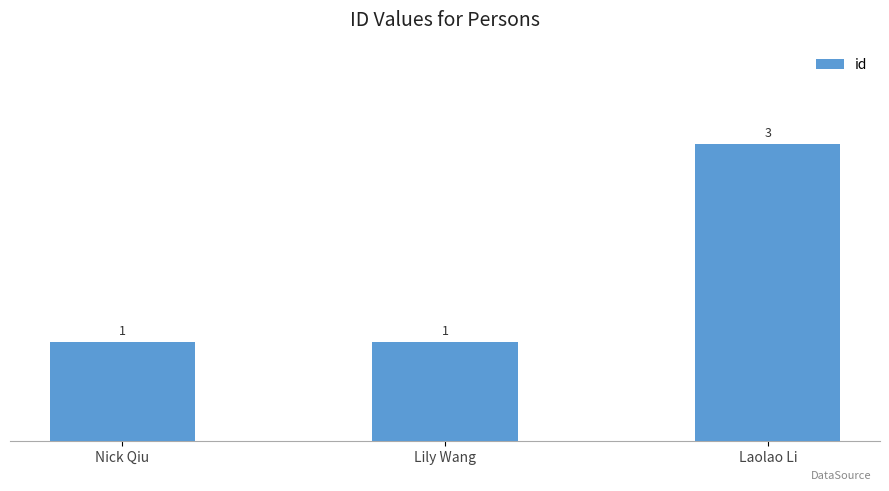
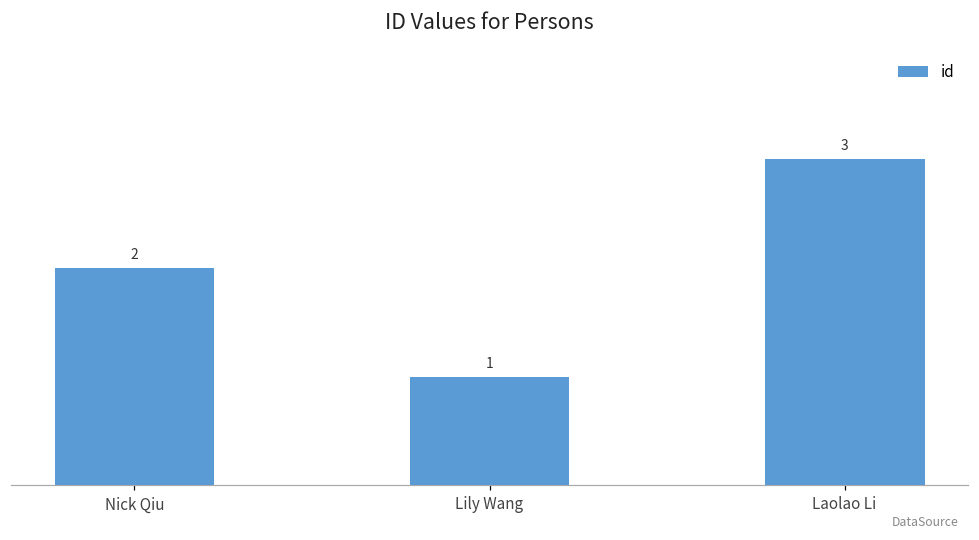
Nick Qiu: 1 -> 2
